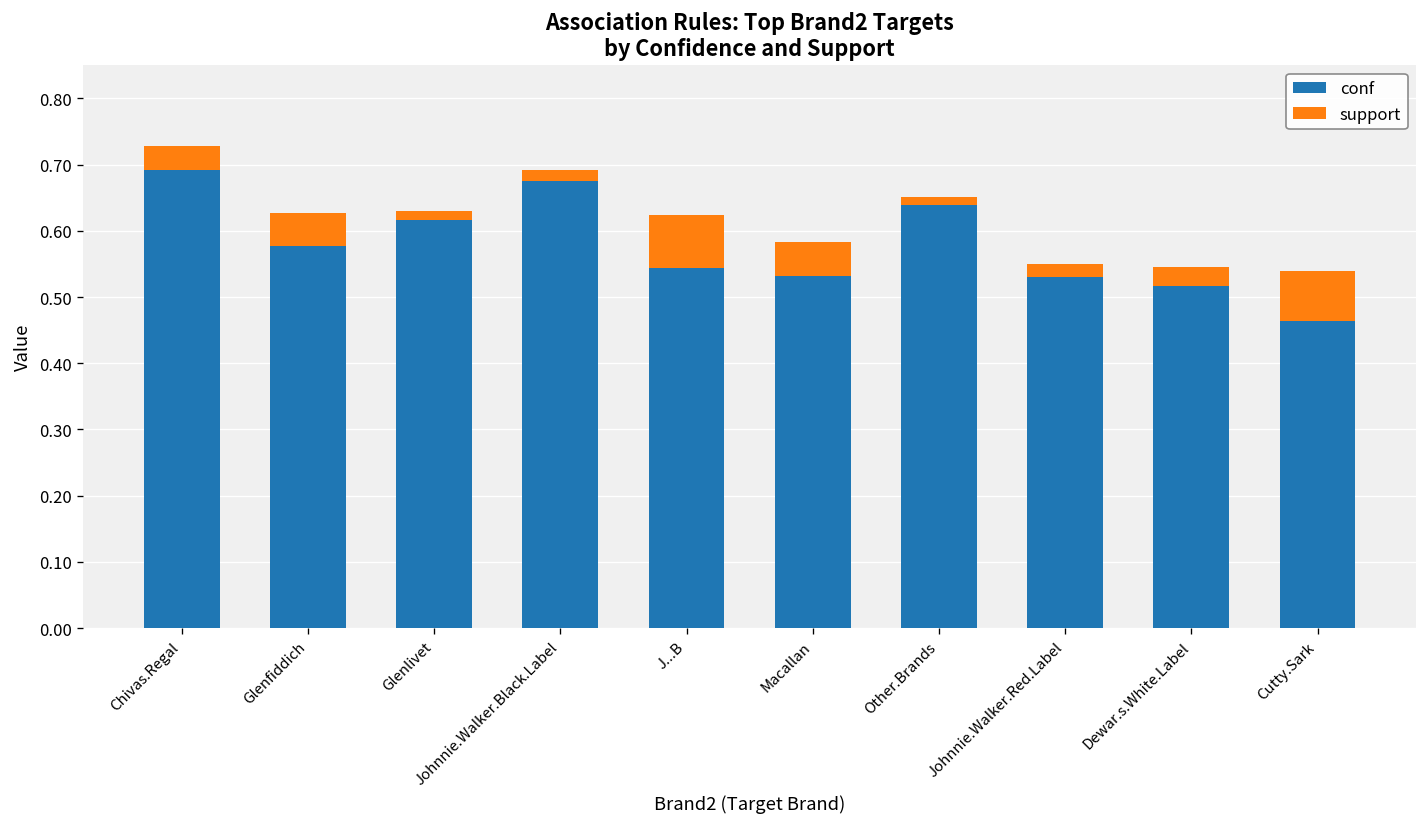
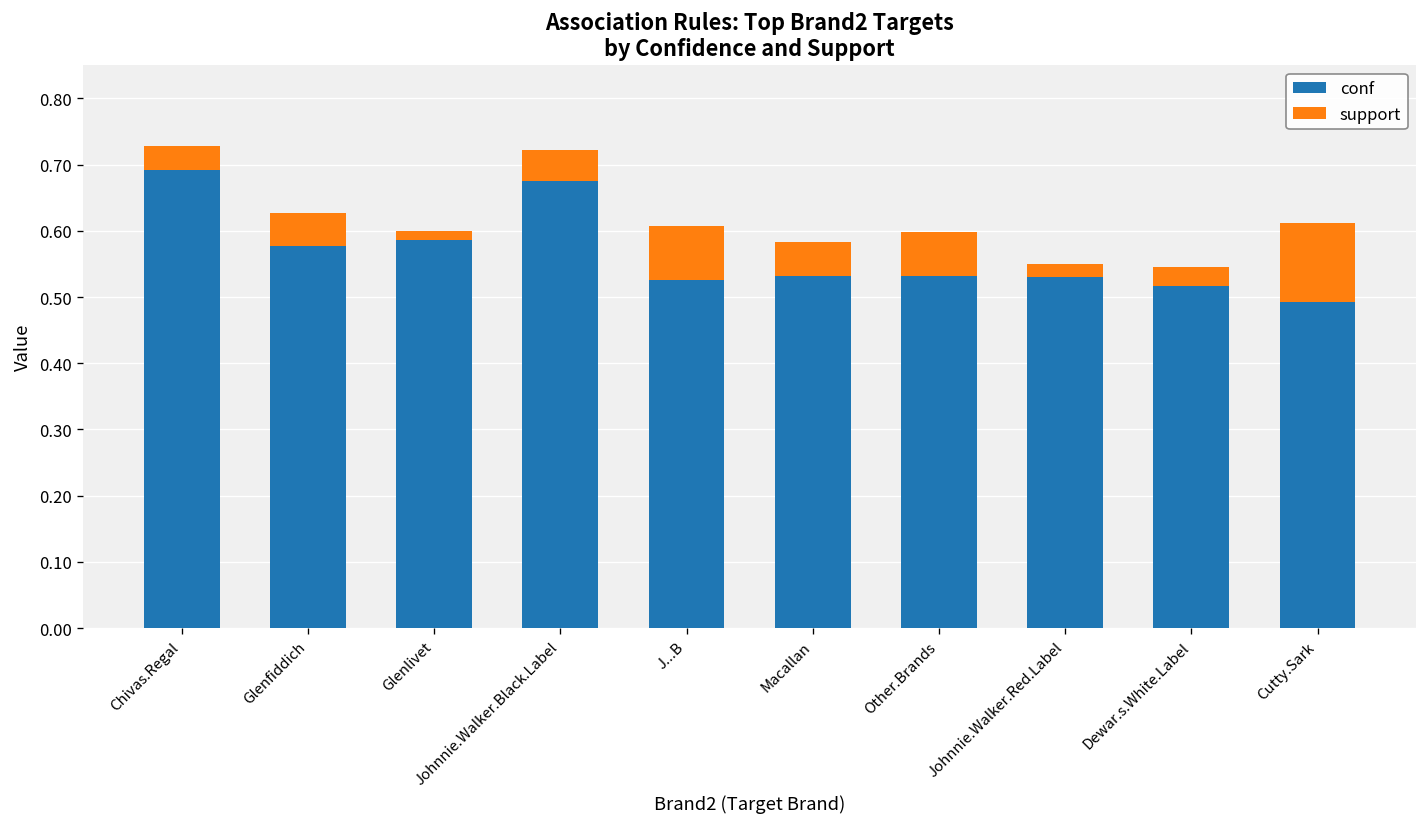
conf, Glenlivet: 0.62 -> 0.59
support, Johnnie.Walker.Black.Label: 0.02 -> 0.05
conf, J...B: 0.54 -> 0.53
conf, Other.Brands: 0.64 -> 0.53
support, Other.Brands: 0.01 -> 0.07
conf, Cutty.Sark: 0.46 -> 0.49
support, Cutty.Sark: 0.08 -> 0.12
